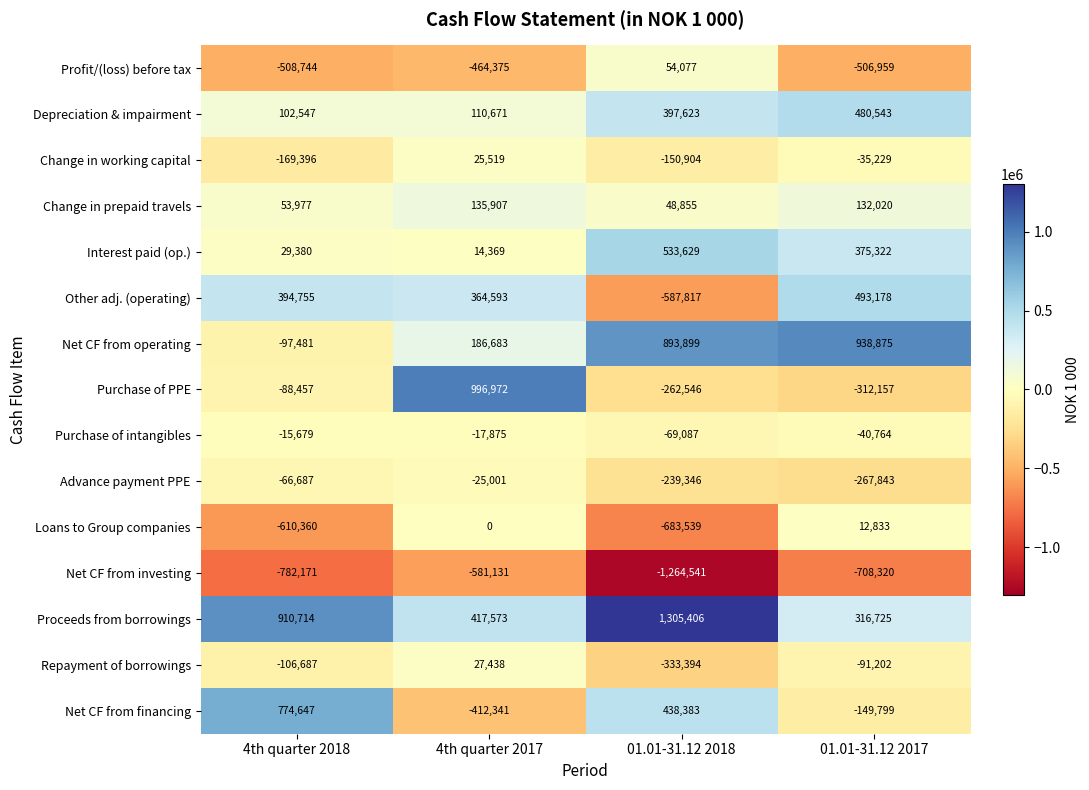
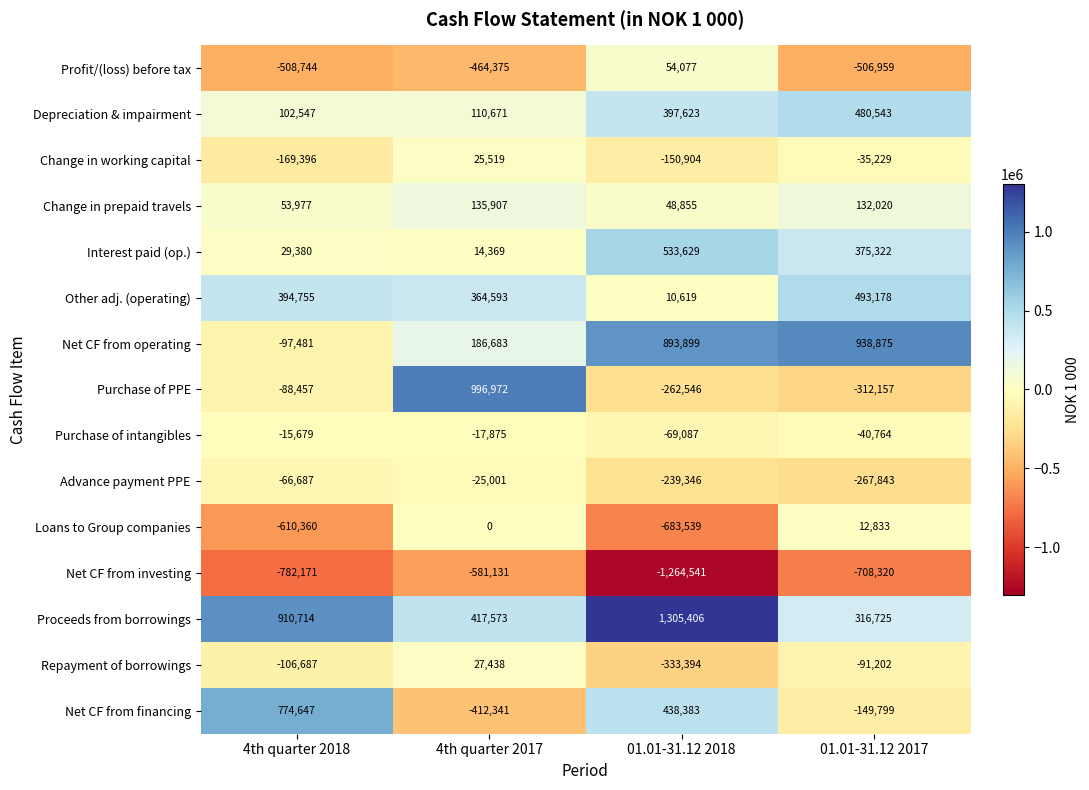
Other adj. (operating), 01.01-31.12 2018: -587,817 -> 10,619
